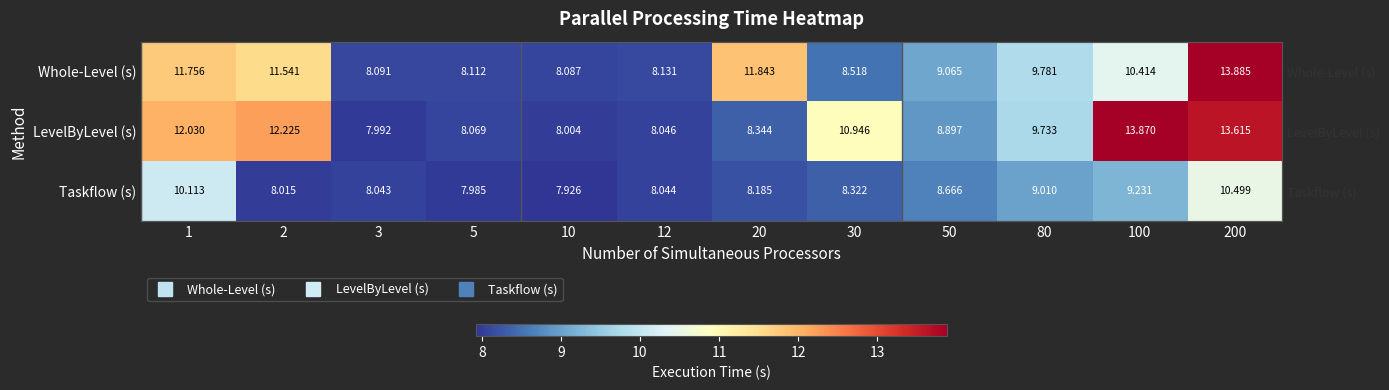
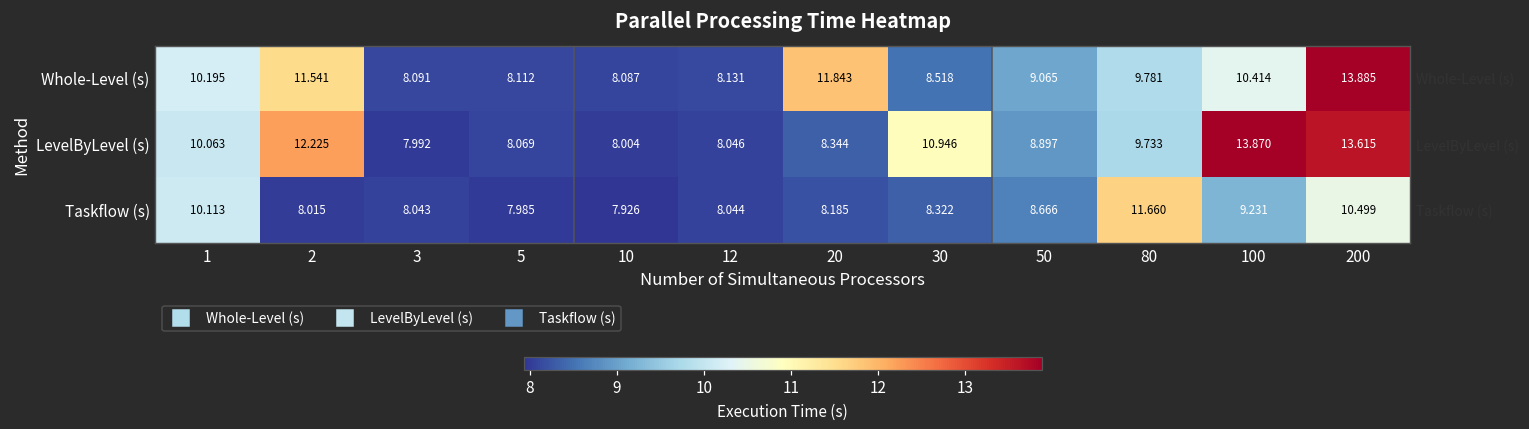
Whole-Level (s), 1: 11.756 -> 10.195
LevelByLevel (s), 1: 12.030 -> 10.063
Taskflow (s), 80: 9.010 -> 11.660
